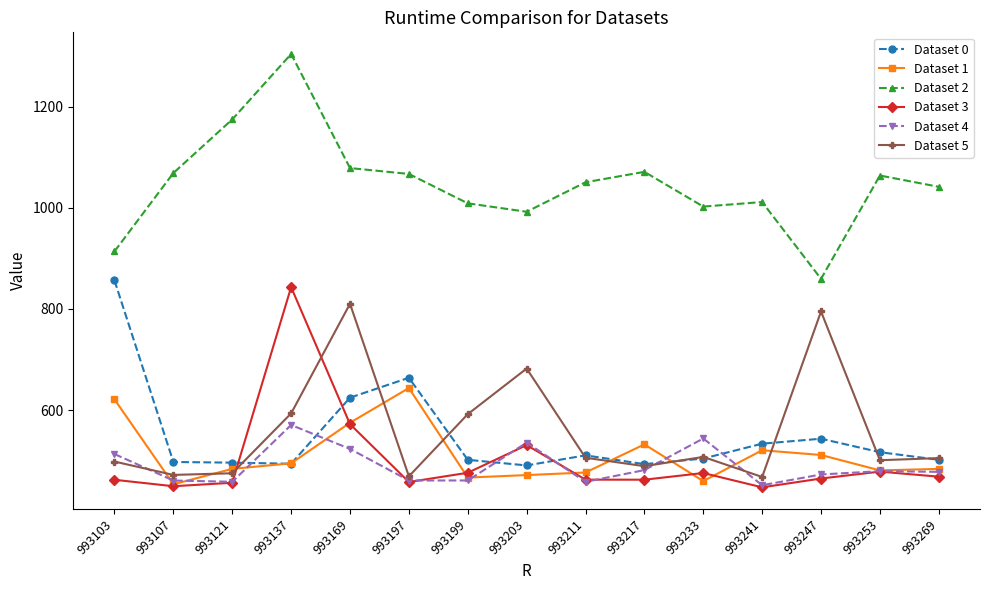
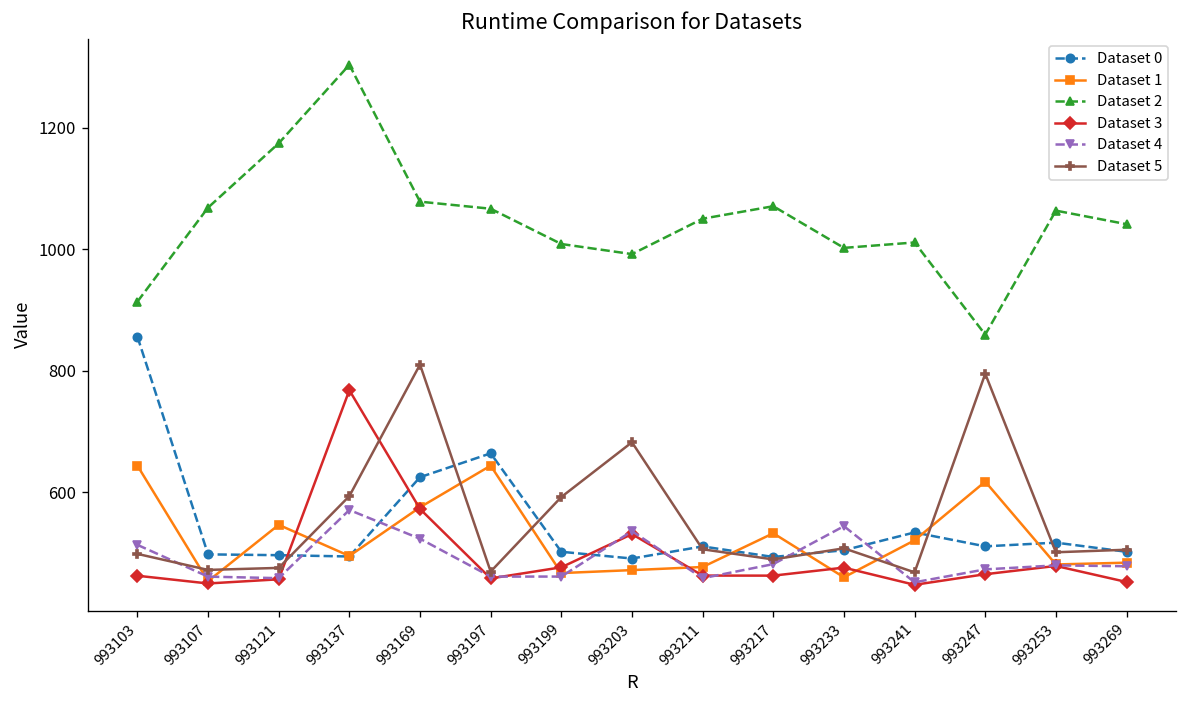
Dataset 1, 993103: 620 -> 640
Dataset 1, 993121: 480 -> 550
Dataset 3, 993137: 840 -> 770
Dataset 0, 993247: 540 -> 510
Dataset 1, 993247: 510 -> 620
Dataset 3, 993269: 470 -> 450
